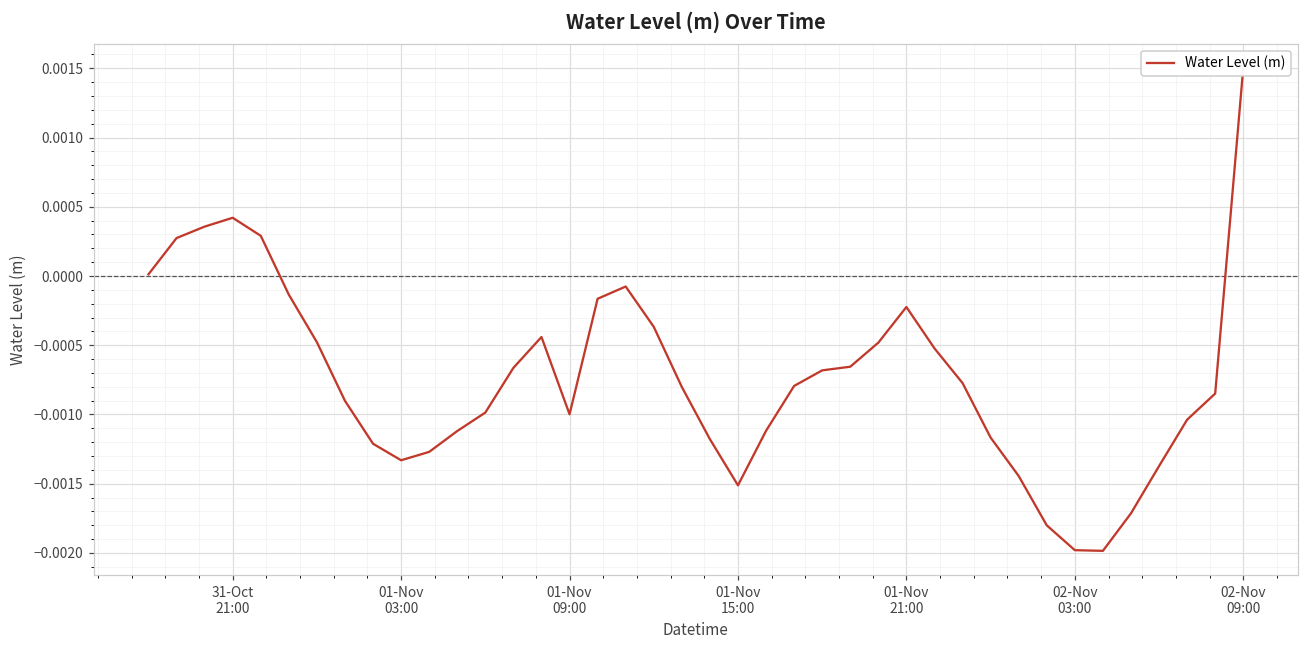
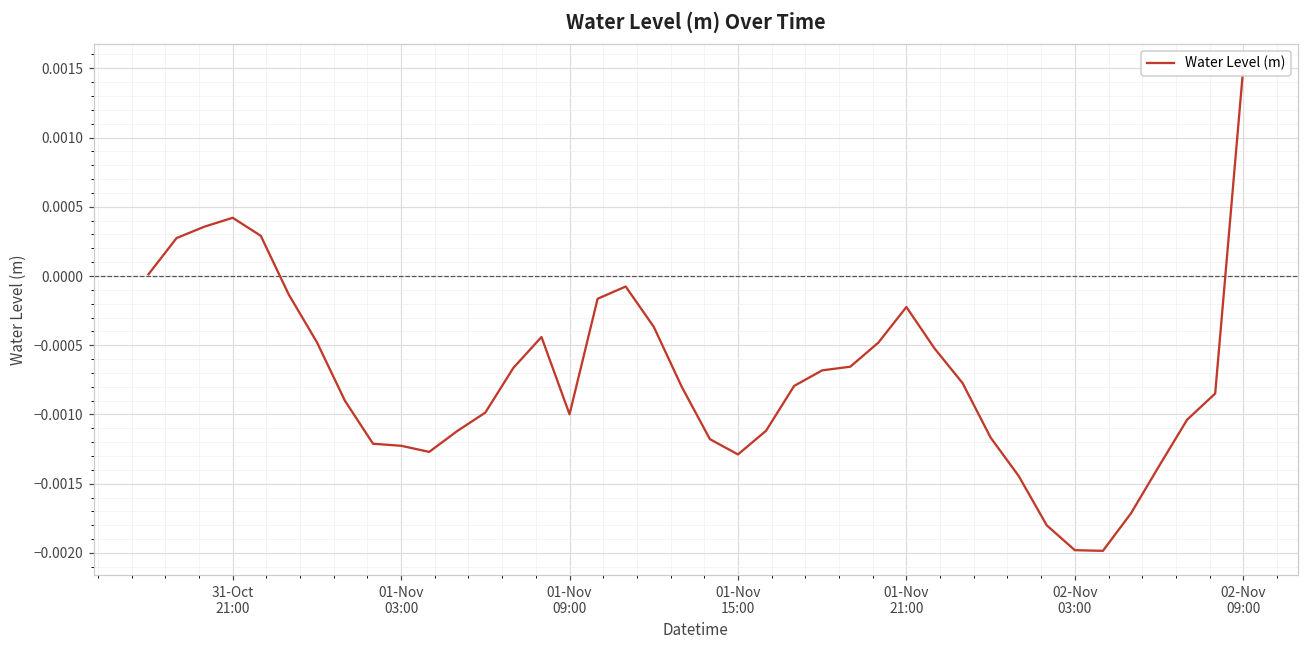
01-Nov 03:00: -0.00133 -> -0.00123
01-Nov 15:00: -0.00151 -> -0.00129
